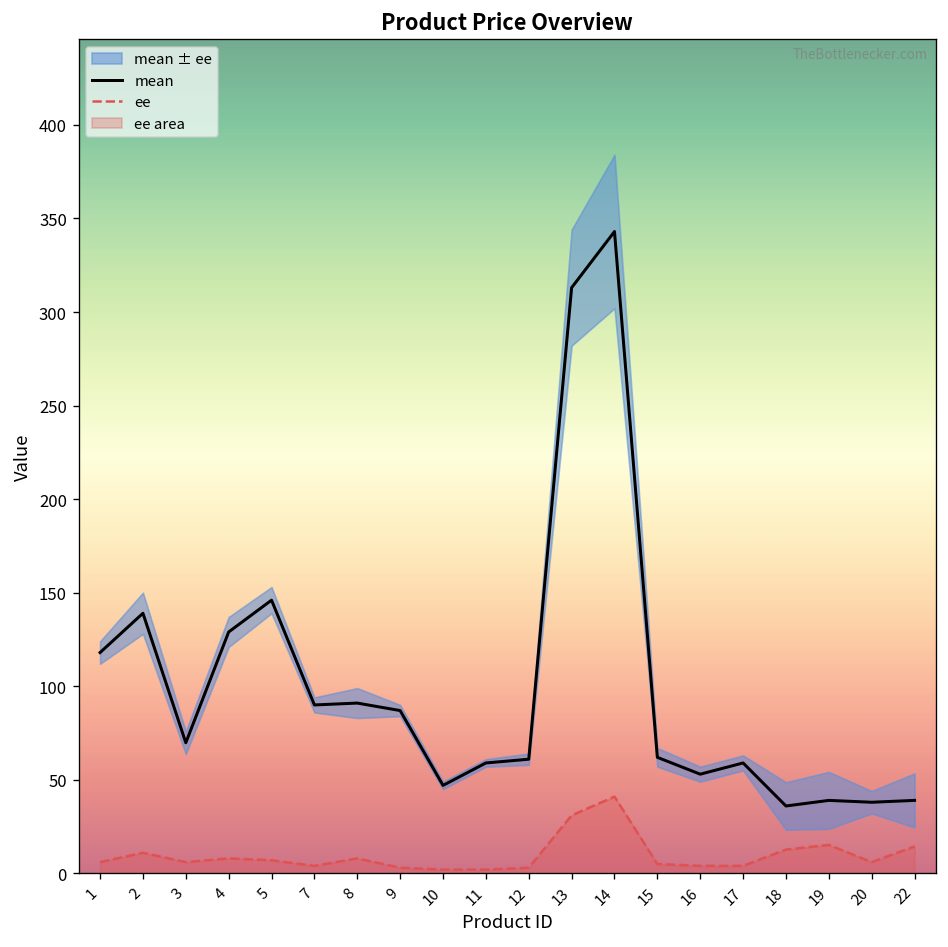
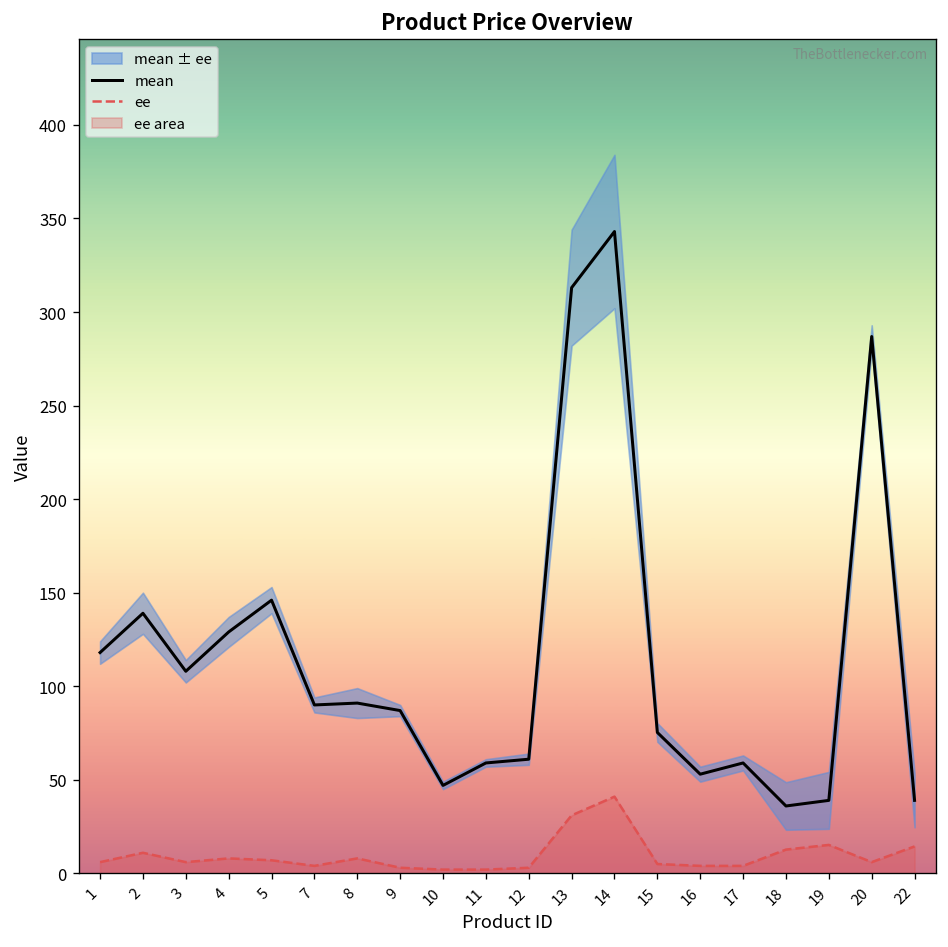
mean, 3: 70 -> 108
mean, 15: 62 -> 75
mean, 20: 38 -> 287
